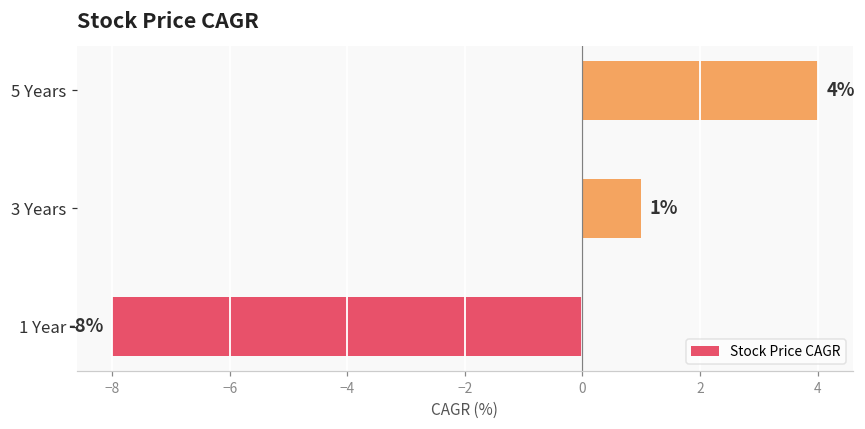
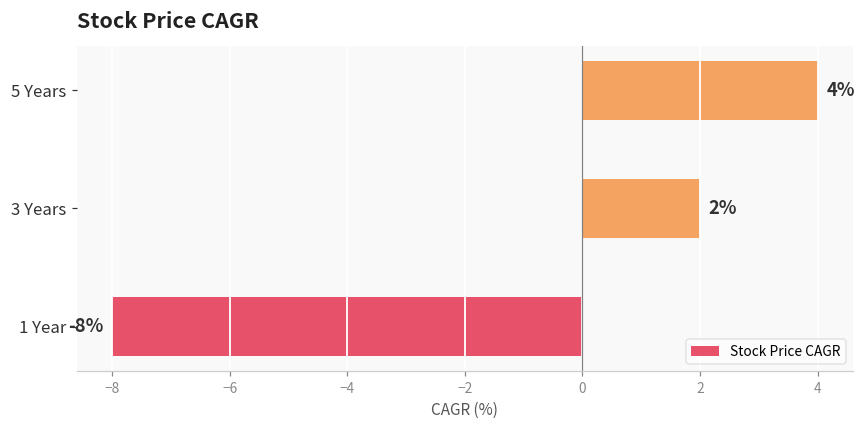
3 Years: 1% -> 2%
